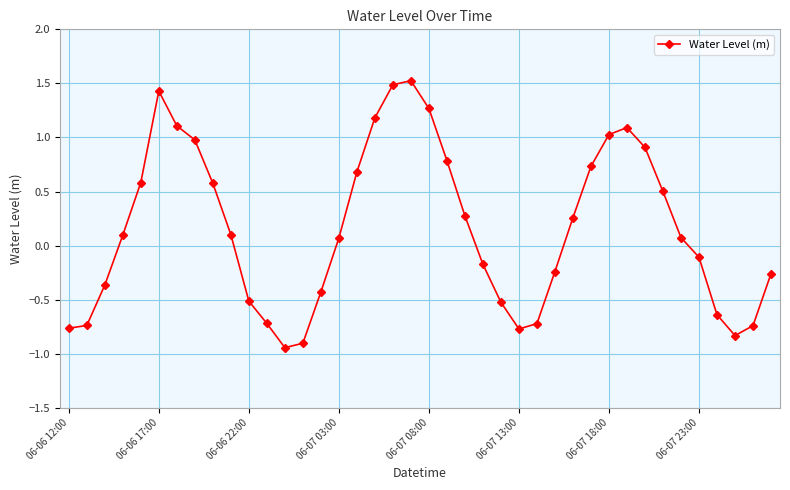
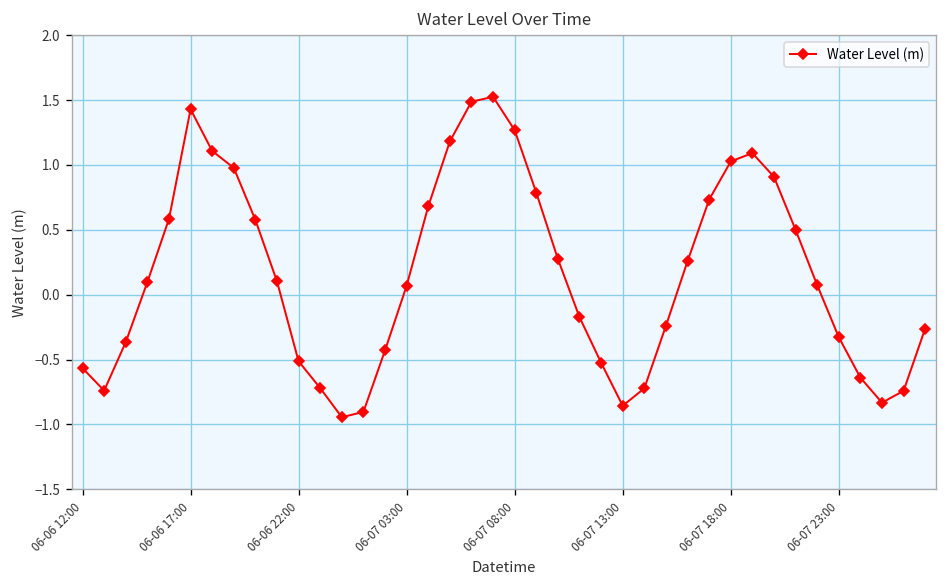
06-06 12:00: -0.76 -> -0.57
06-07 13:00: -0.77 -> -0.86
06-07 23:00: -0.11 -> -0.33
